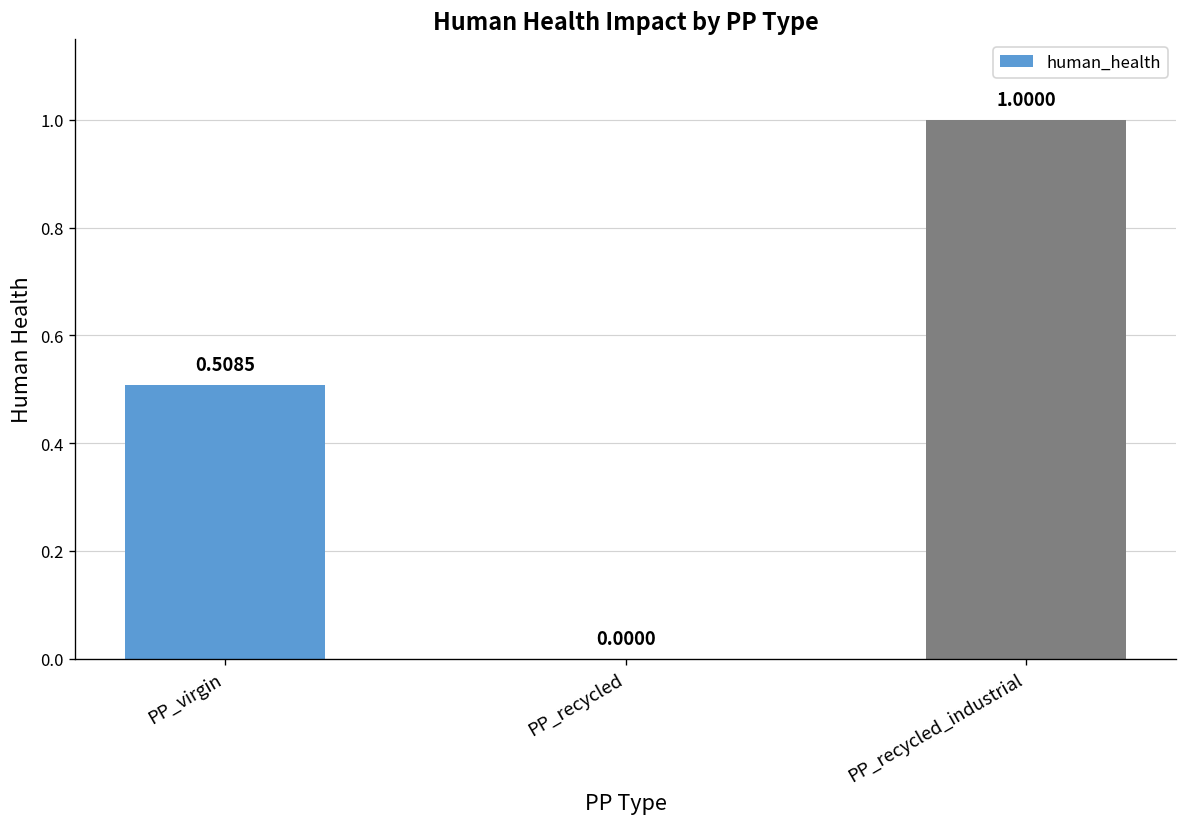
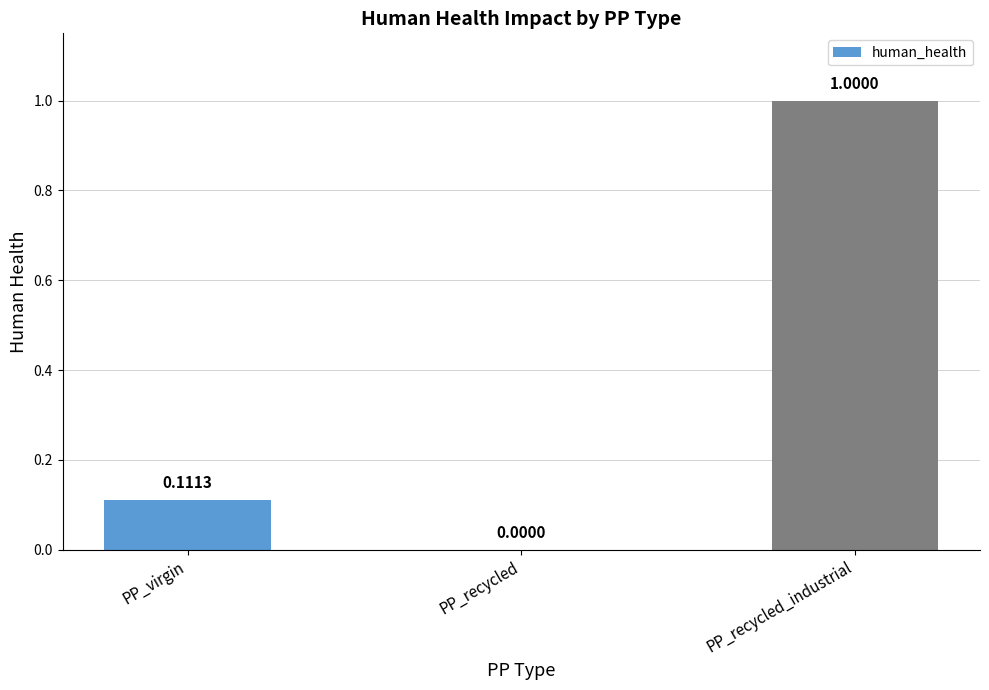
PP_virgin: 0.5085 -> 0.1113
